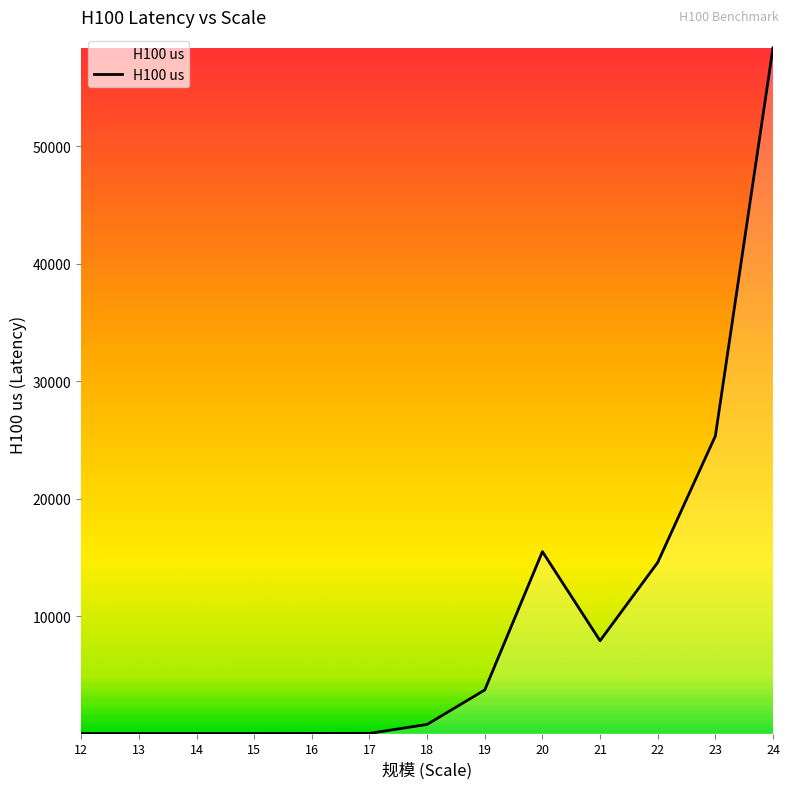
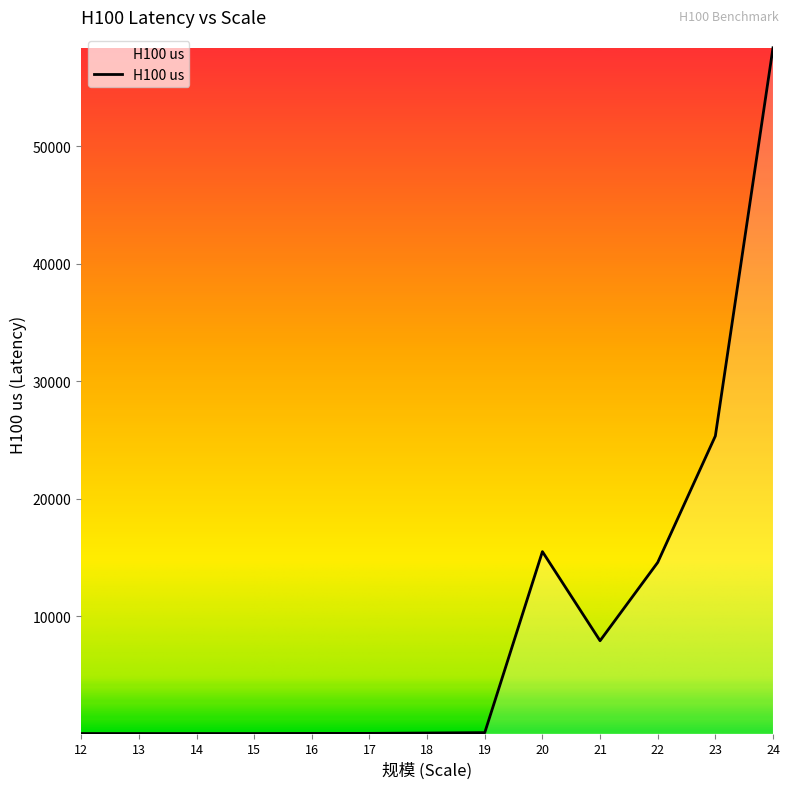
18: 800 -> 100
19: 3700 -> 100
